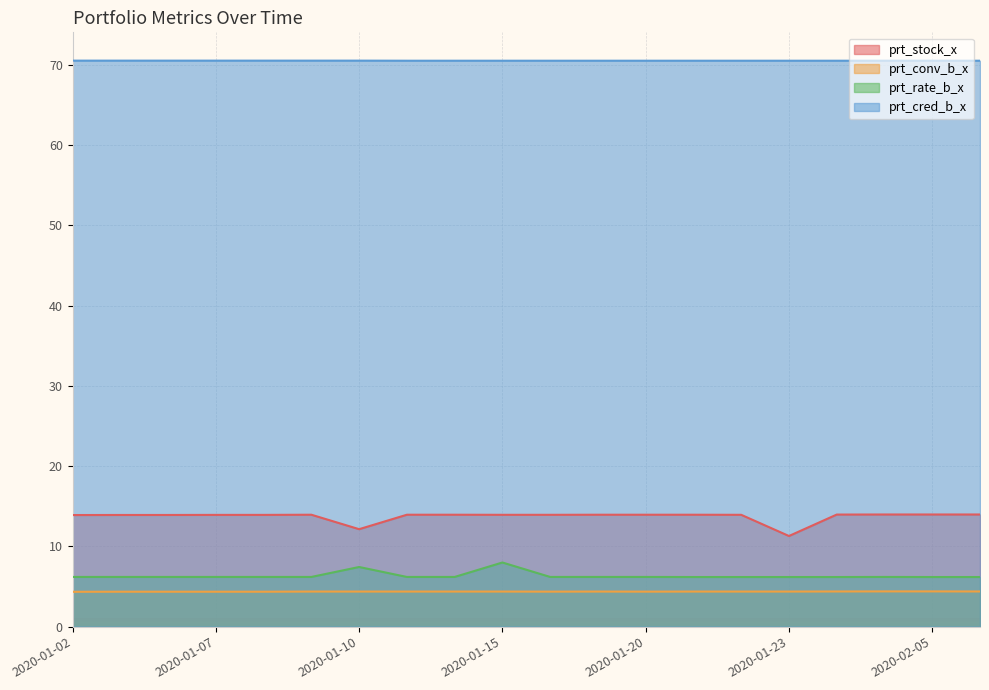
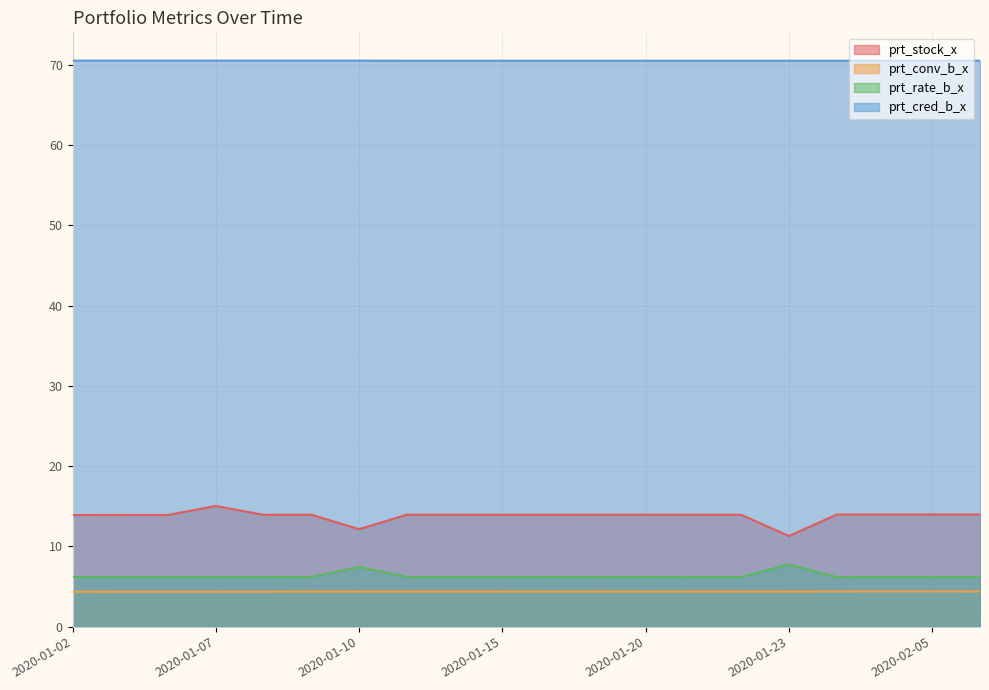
prt_stock_x, 2020-01-07: 14 -> 15
prt_rate_b_x, 2020-01-15: 8 -> 6
prt_rate_b_x, 2020-01-23: 6 -> 8
